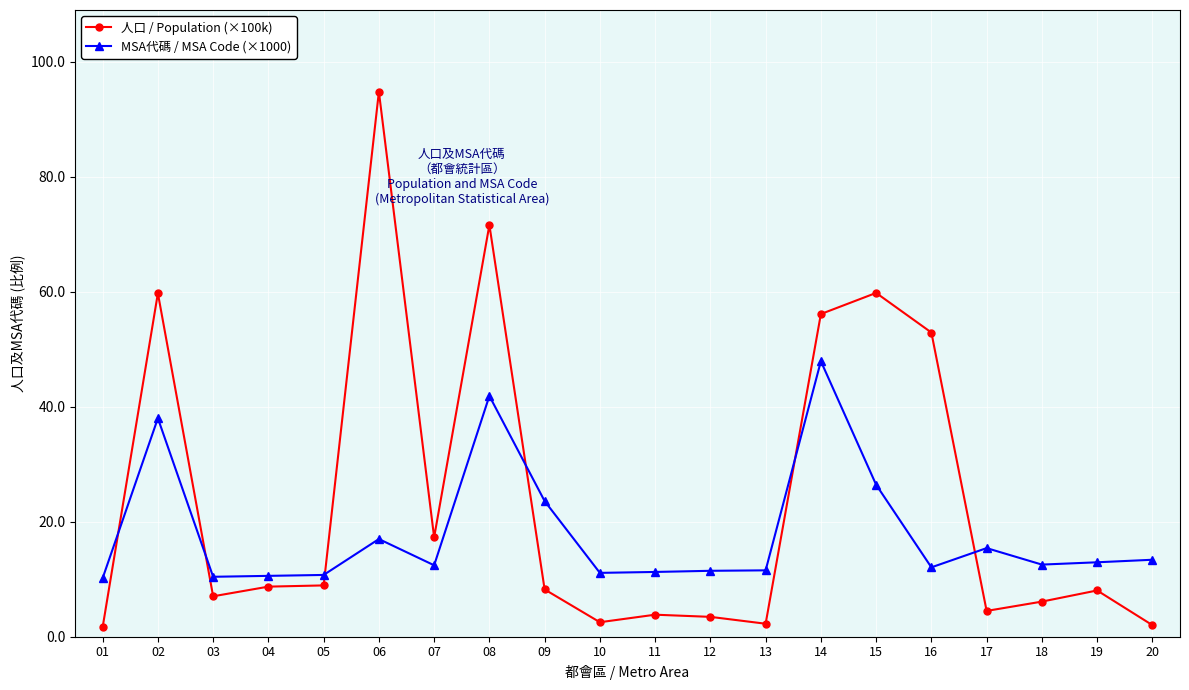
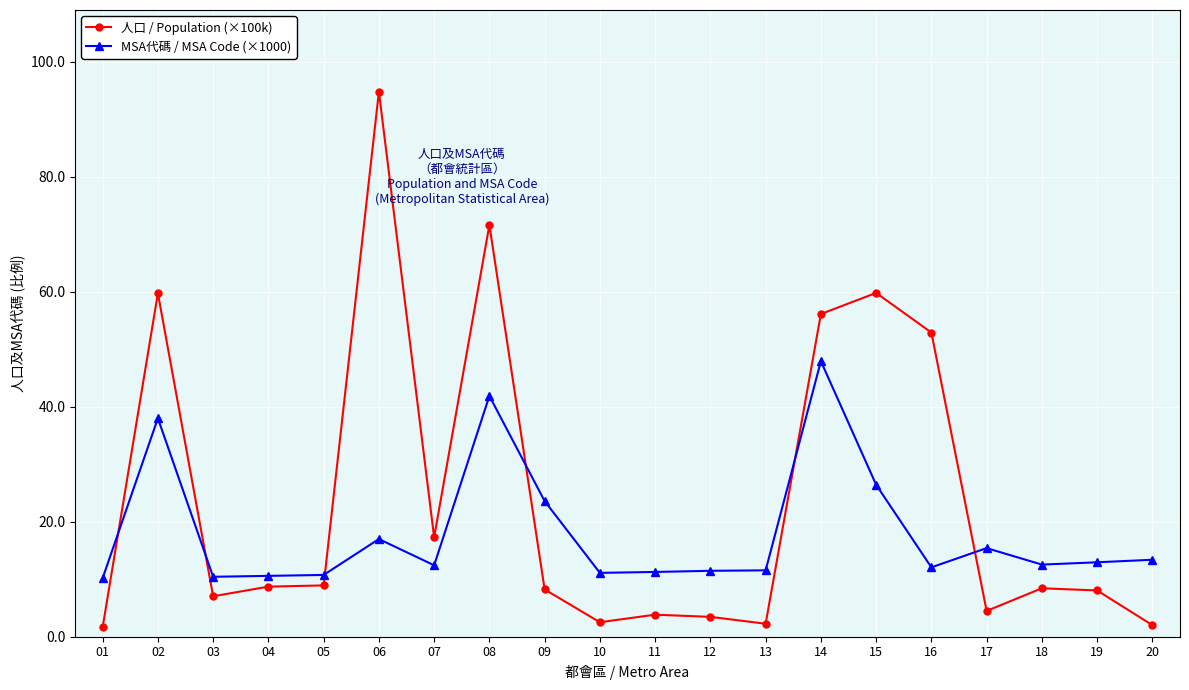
人口 / Population (×100k), 18: 6 -> 8
